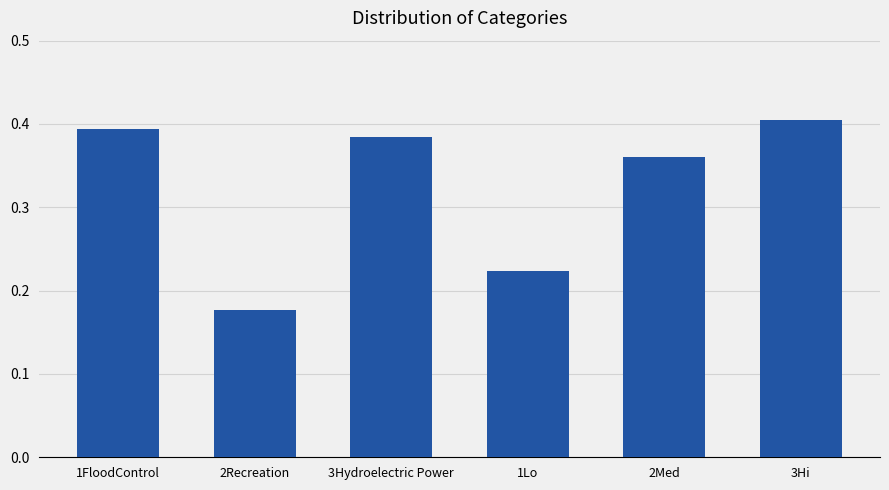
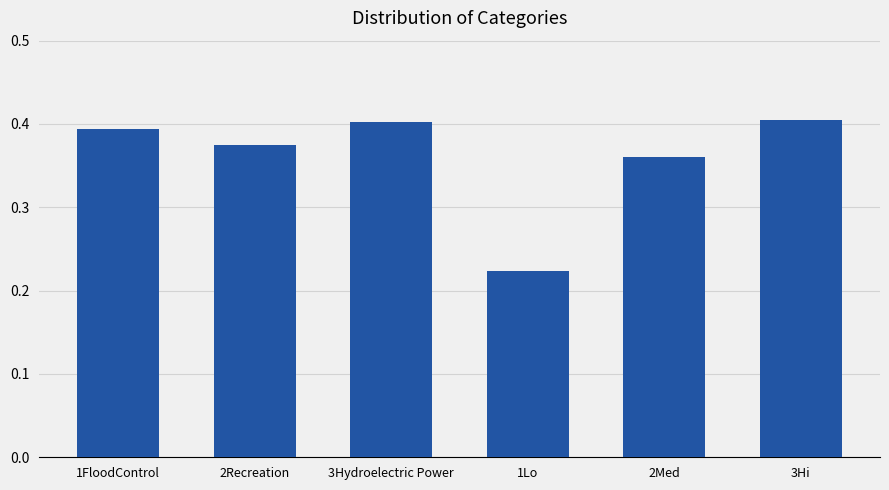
2Recreation: 0.18 -> 0.37
3Hydroelectric Power: 0.38 -> 0.40
